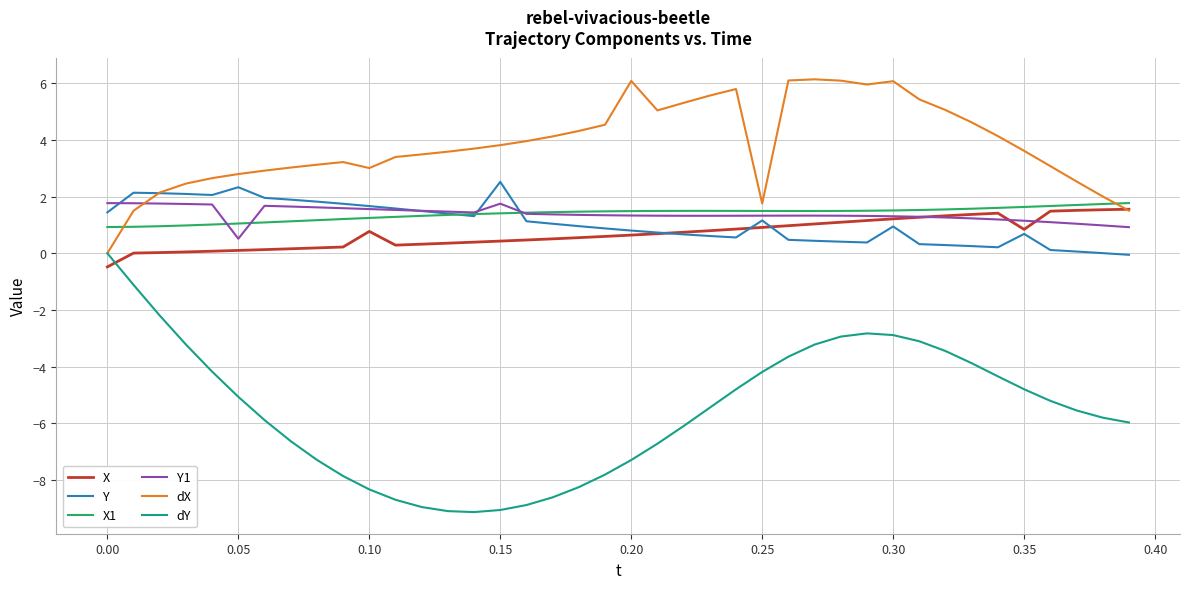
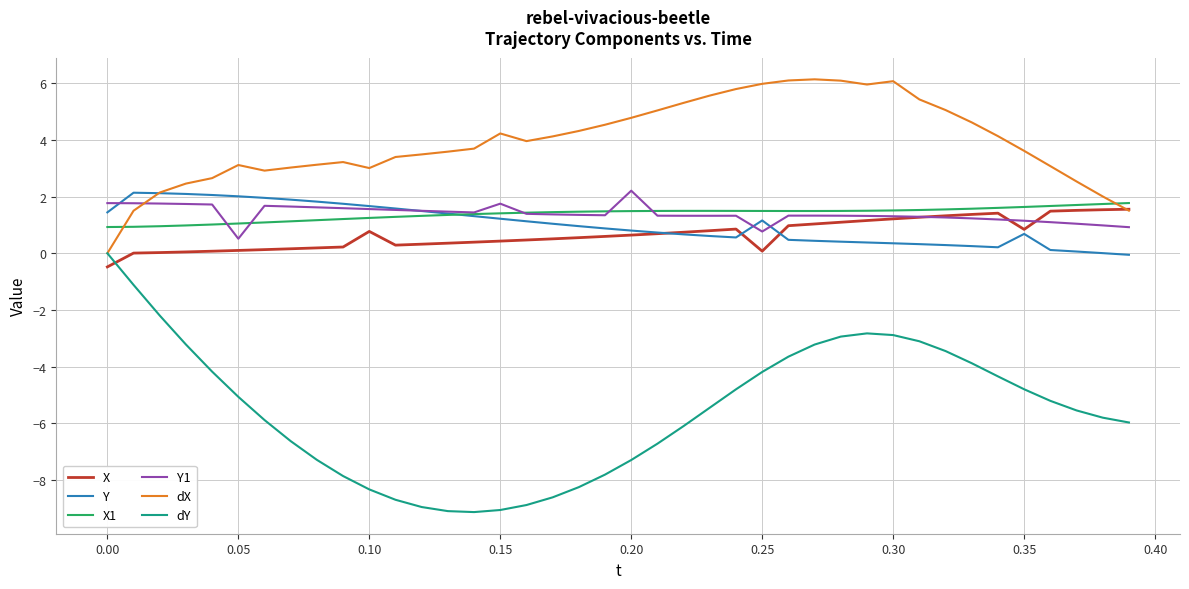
Y, 0.05: 2.3 -> 2.0
dX, 0.05: 2.8 -> 3.1
Y, 0.15: 2.5 -> 1.2
dX, 0.15: 3.8 -> 4.2
Y1, 0.20: 1.3 -> 2.2
dX, 0.20: 6.1 -> 4.8
X, 0.25: 0.9 -> 0.1
Y1, 0.25: 1.3 -> 0.8
dX, 0.25: 1.8 -> 6.0
Y, 0.30: 0.9 -> 0.4
